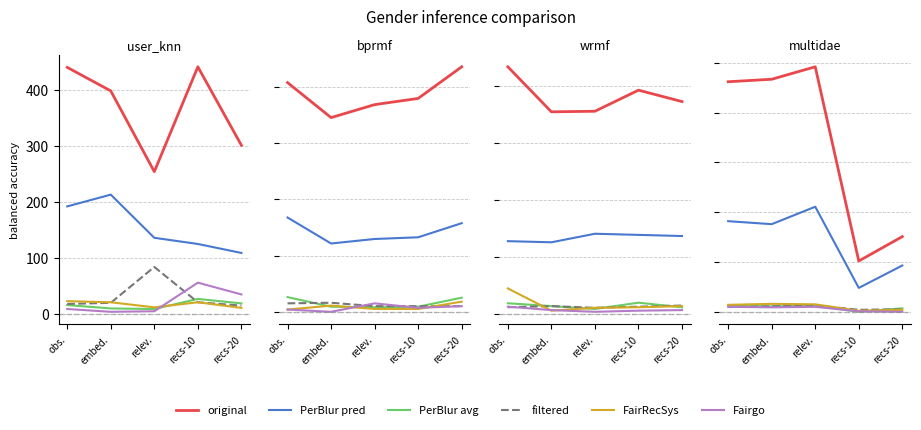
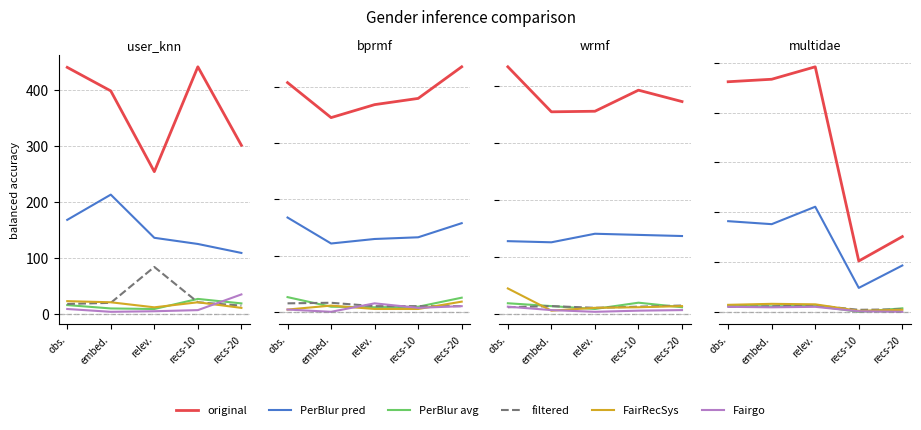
user_knn, PerBlur pred, obs.: 190 -> 170
user_knn, Fairgo, recs-10: 60 -> 10
